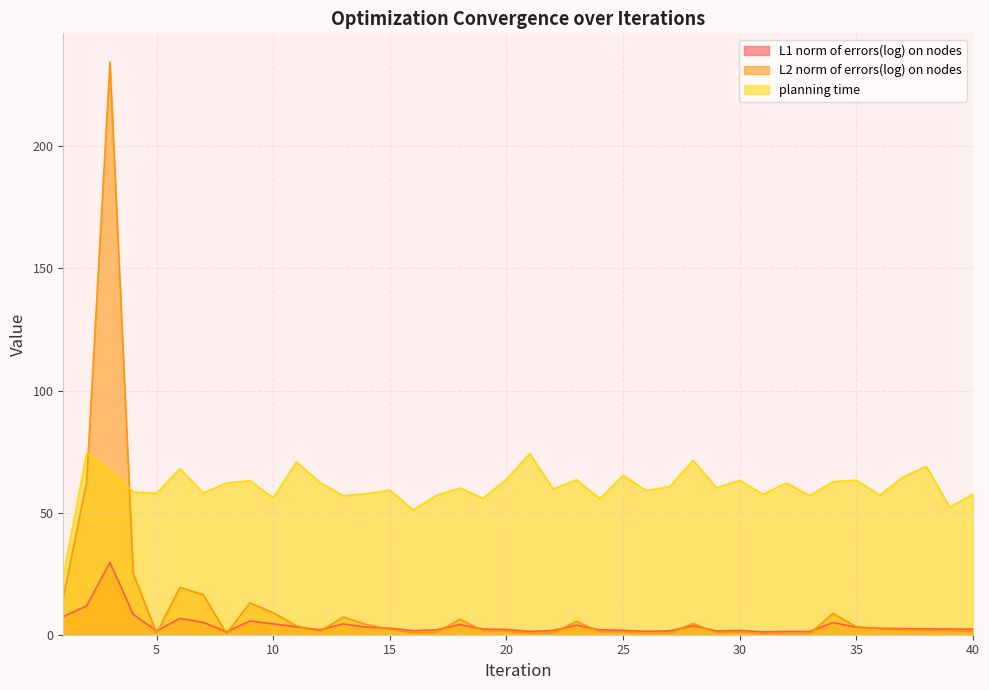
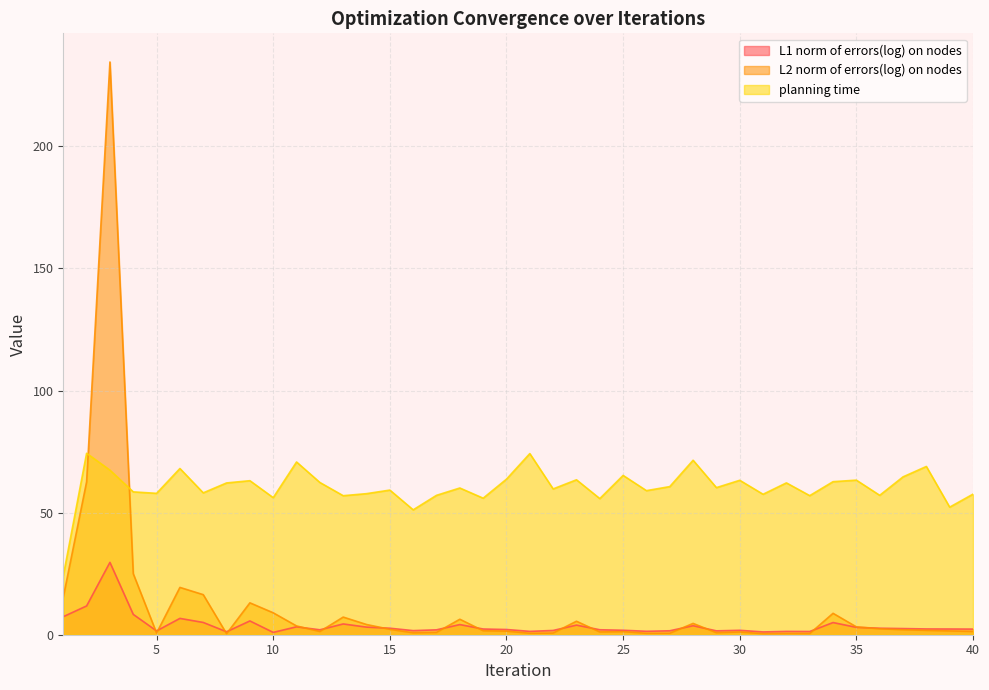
L1 norm of errors(log) on nodes, 10: 4 -> 1
